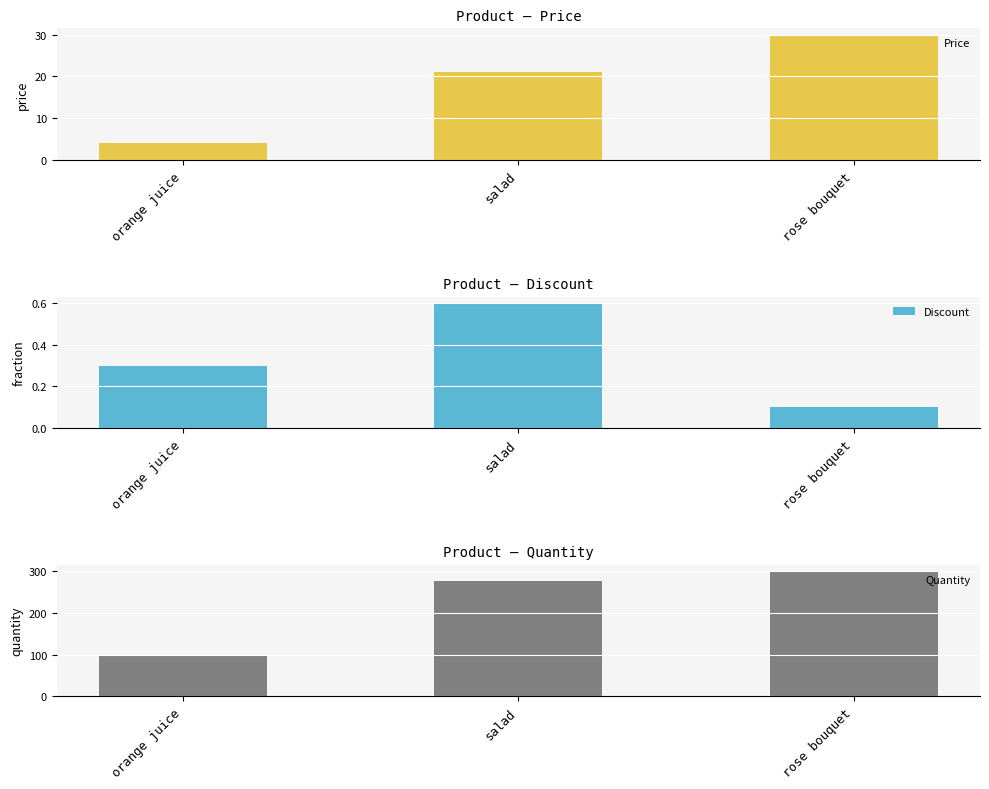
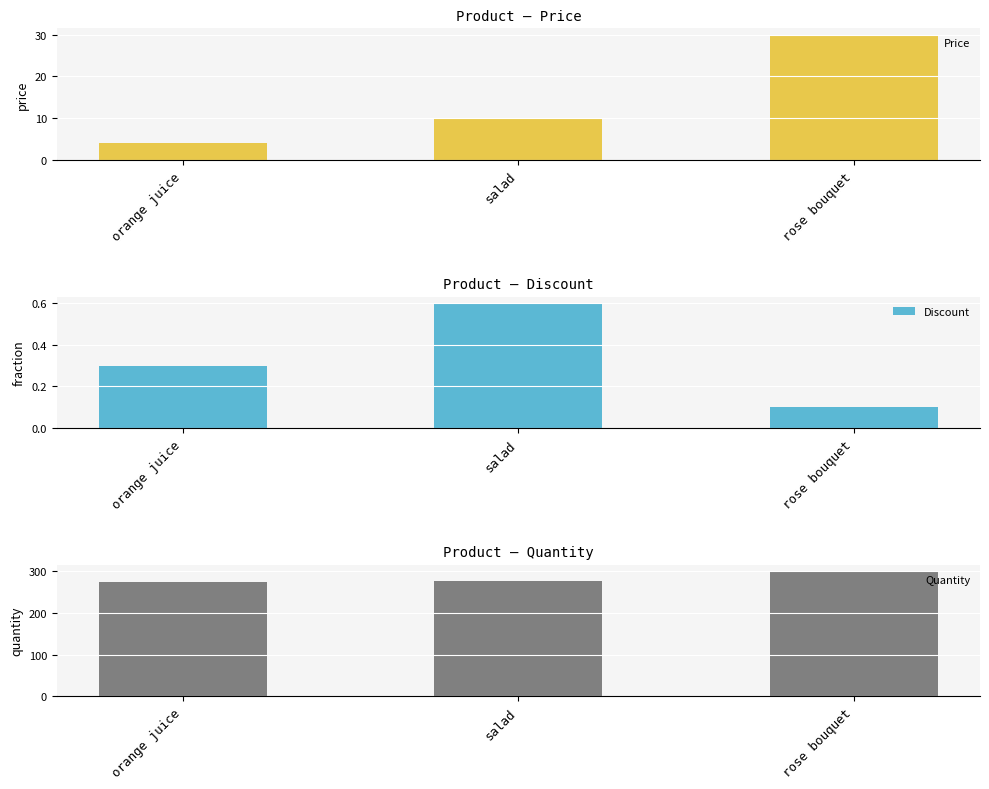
Product — Price, salad: 21 -> 10
Product — Quantity, orange juice: 100 -> 270
